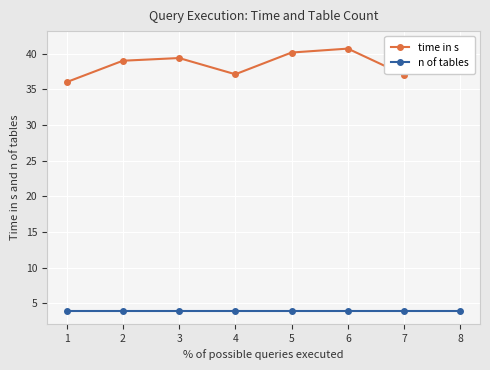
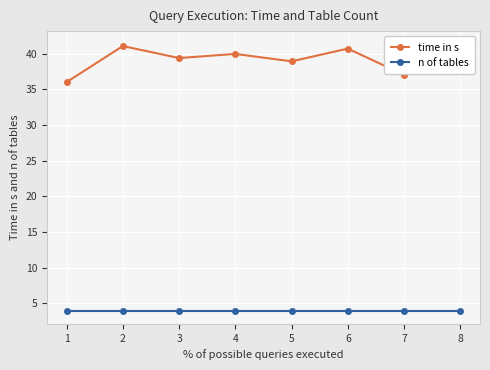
time in s, 2: 39 -> 41
time in s, 4: 37 -> 40
time in s, 5: 40 -> 39
